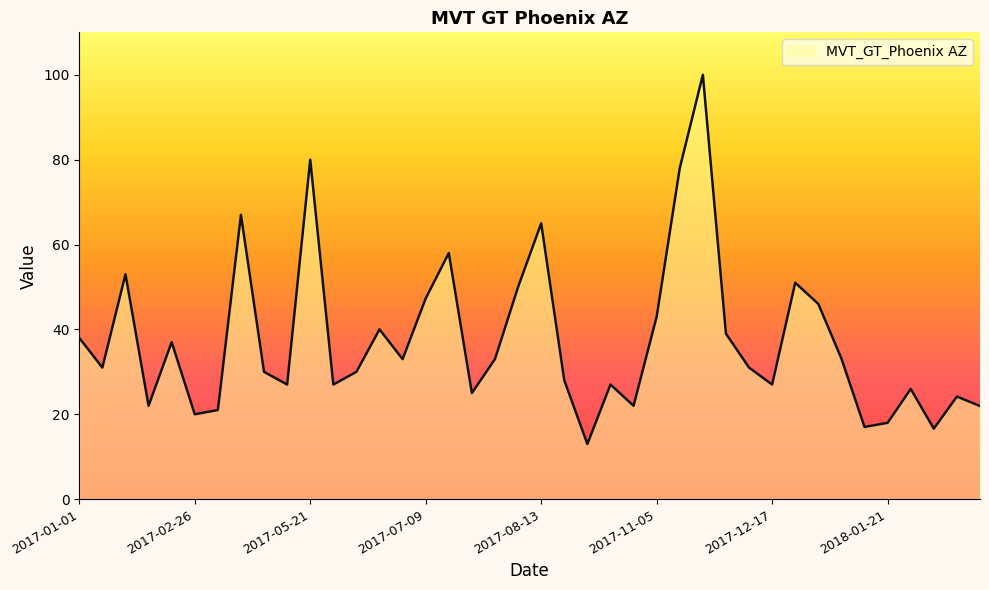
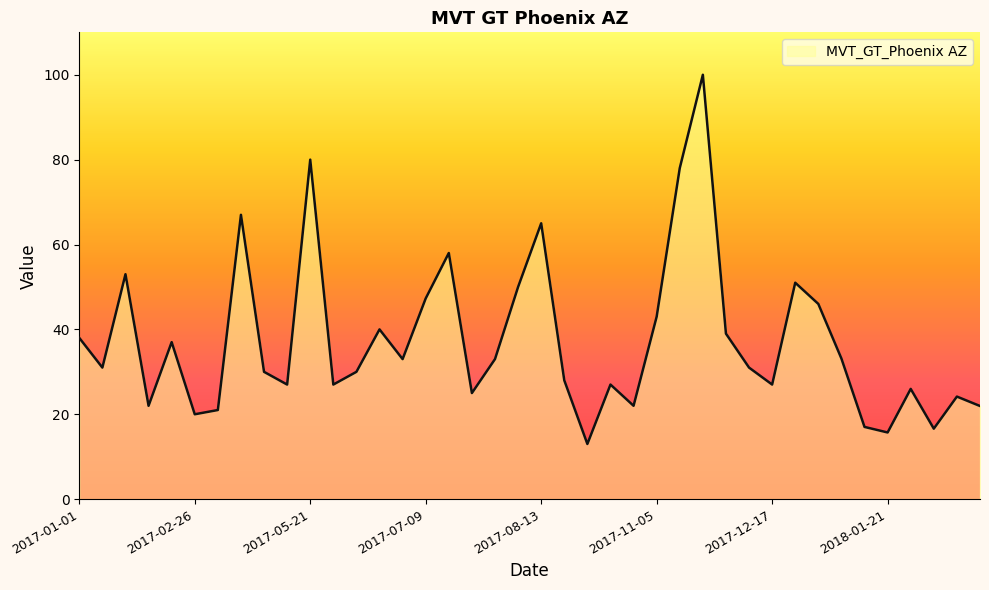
2018-01-21: 18 -> 16
